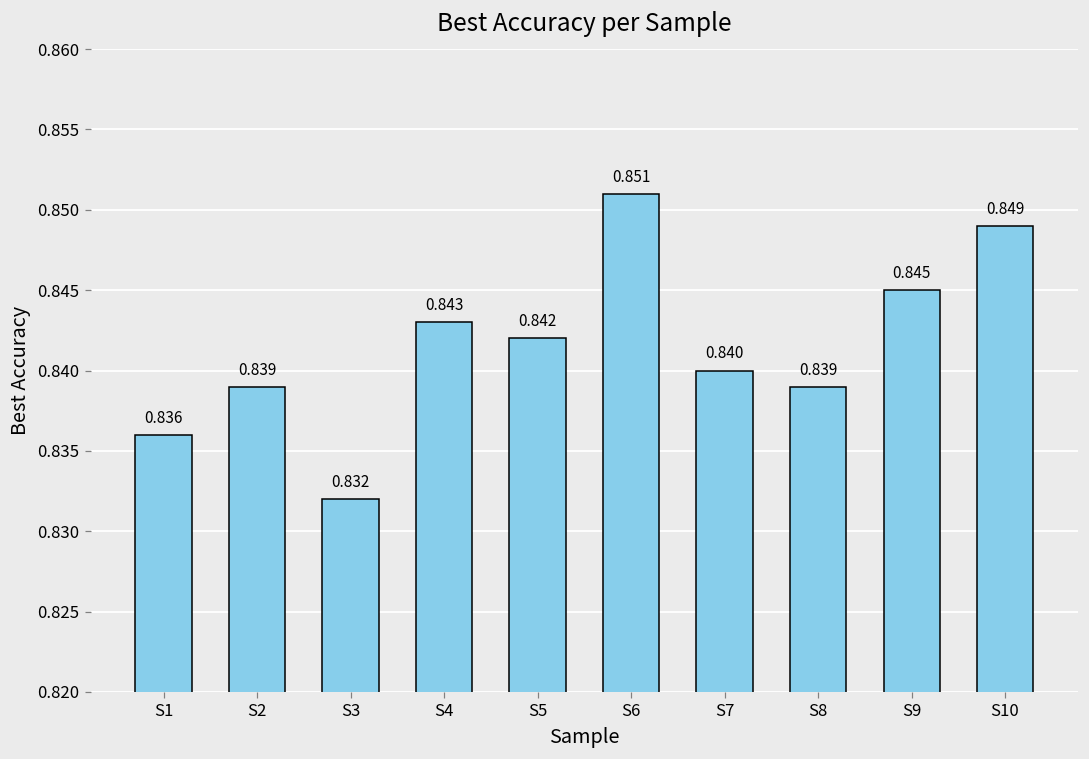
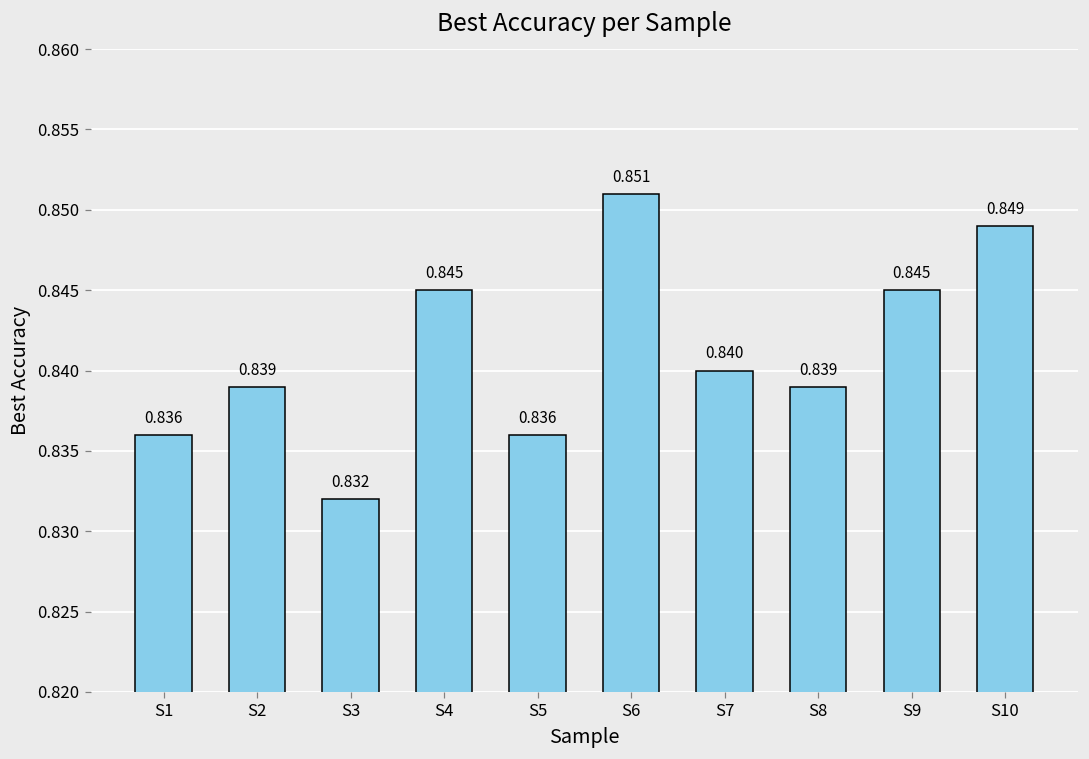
S4: 0.843 -> 0.845
S5: 0.842 -> 0.836
